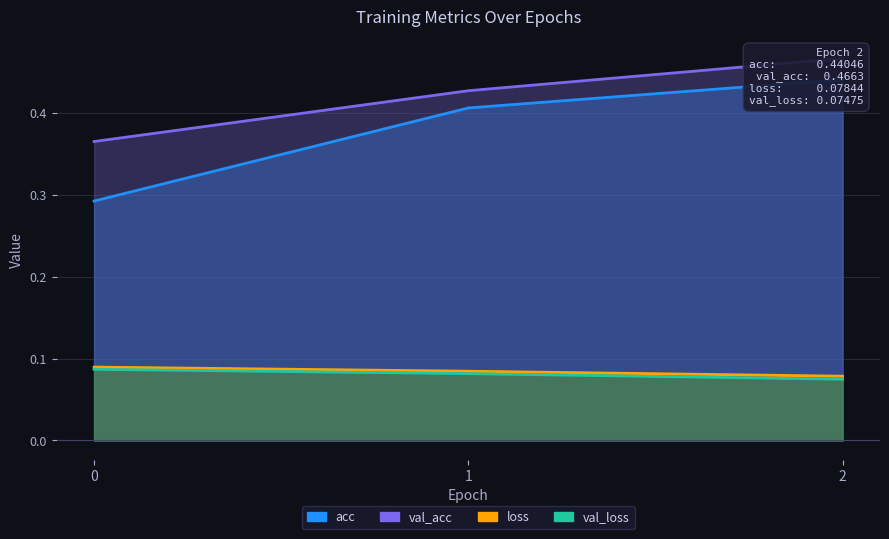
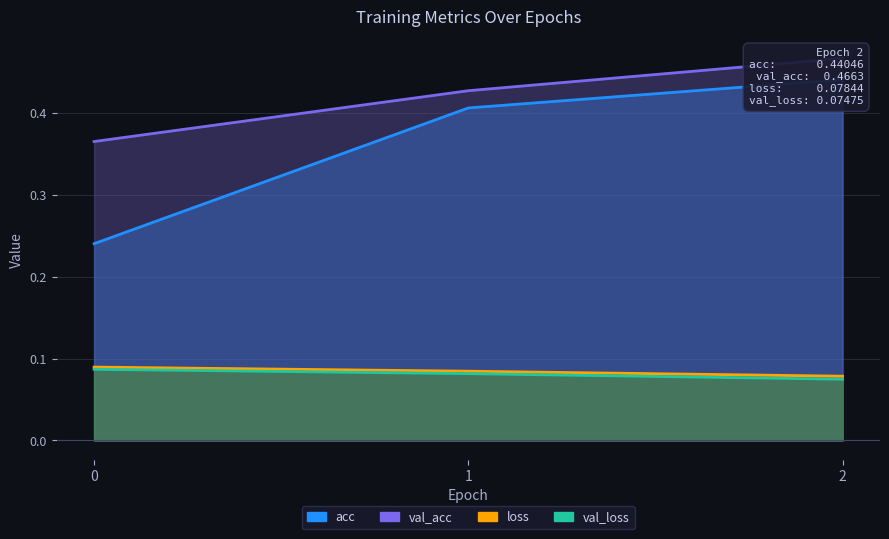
acc, 0: 0.29 -> 0.24
